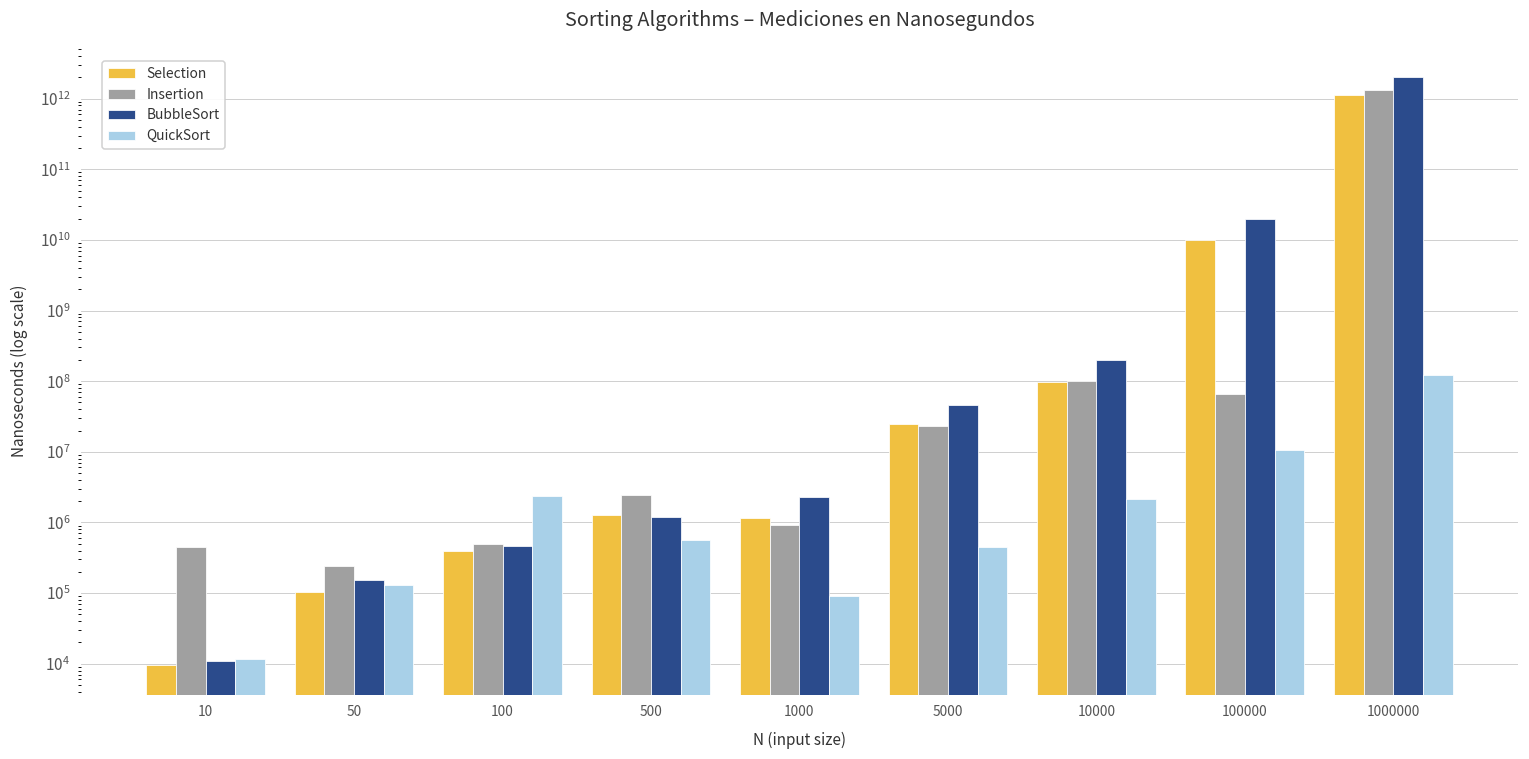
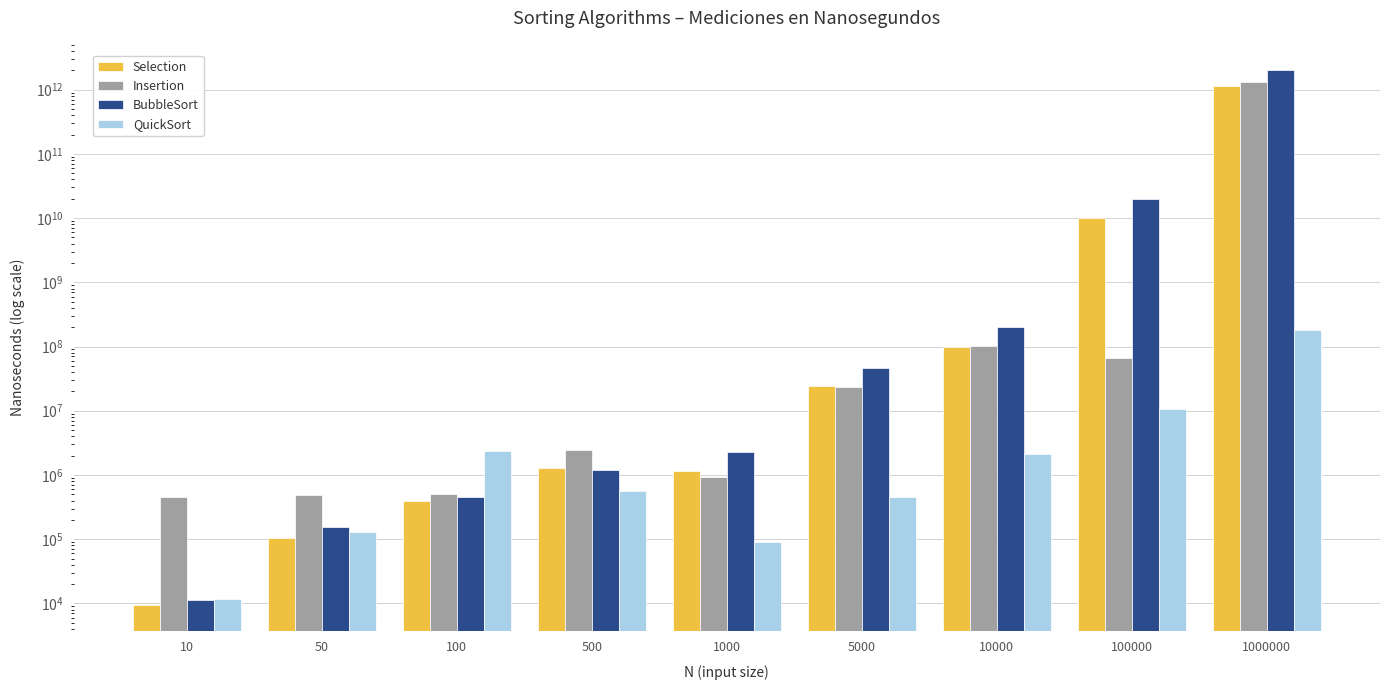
Insertion, 50: 240000 -> 500000
QuickSort, 1000000: 120000000 -> 180000000
